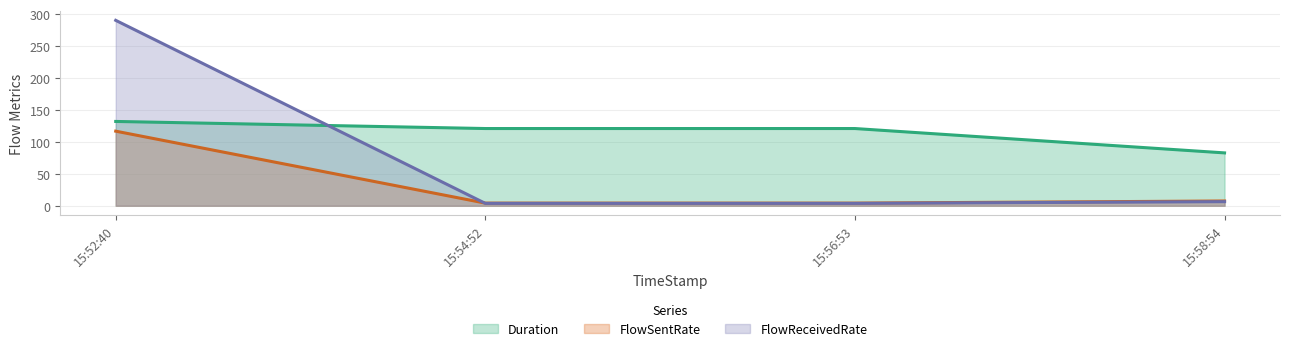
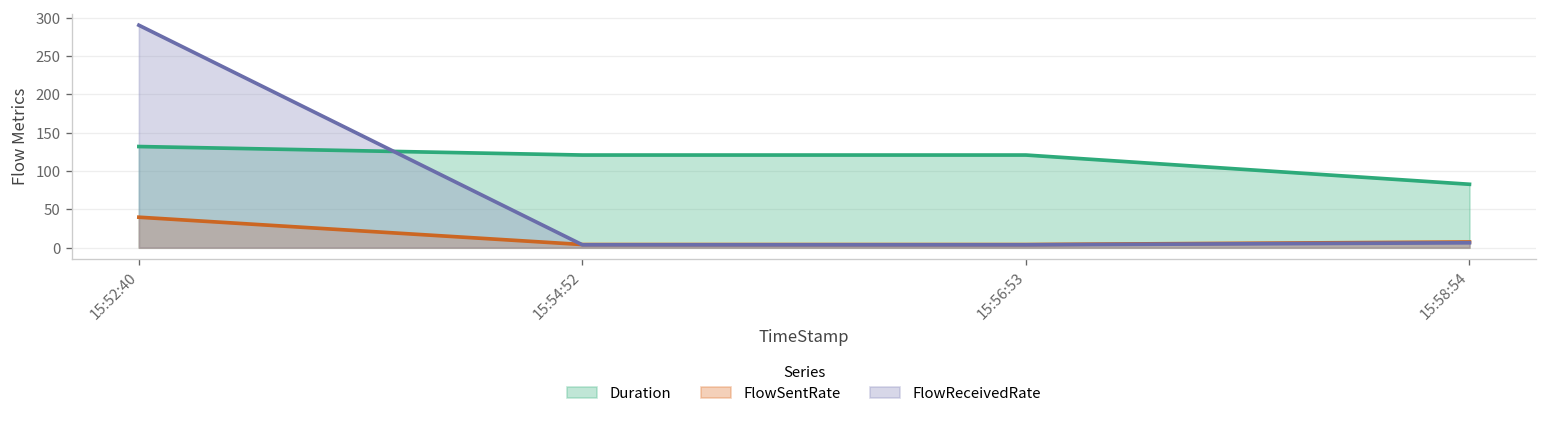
FlowSentRate, 15:52:40: 120 -> 40
